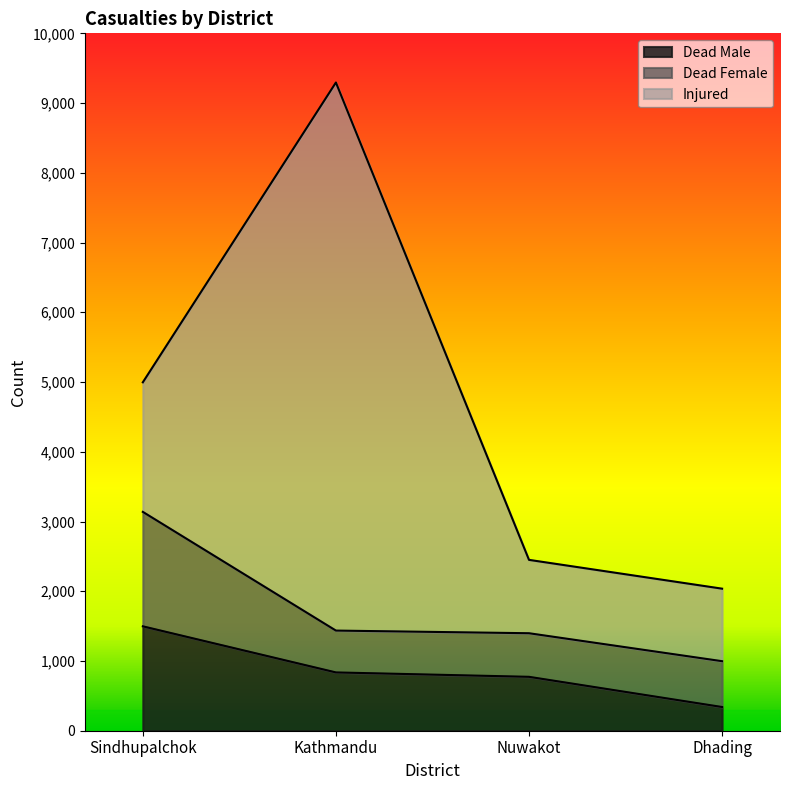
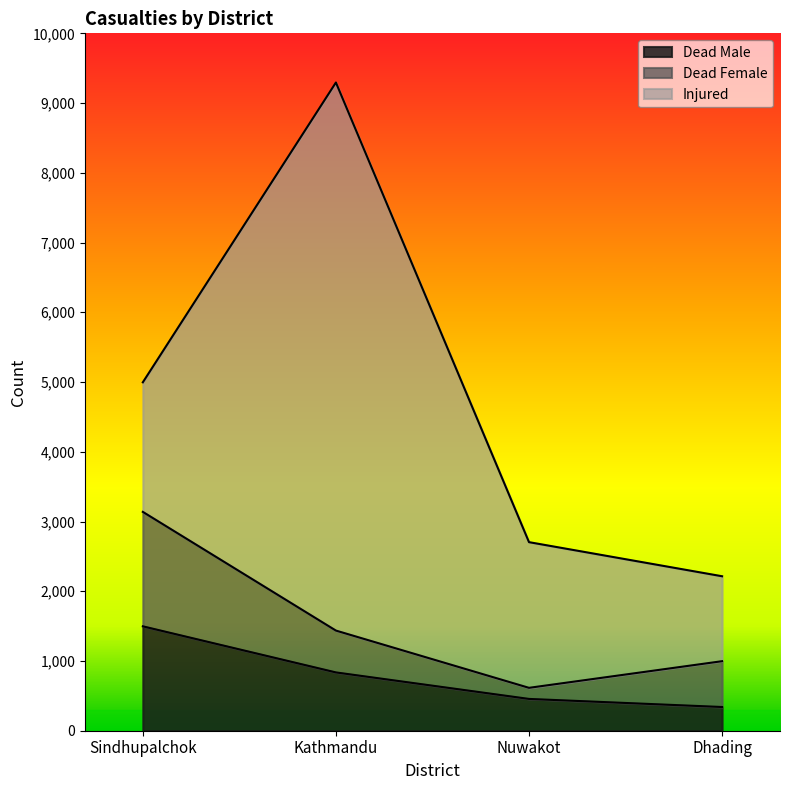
Dead Male, Nuwakot: 800 -> 500
Dead Female, Nuwakot: 600 -> 200
Injured, Nuwakot: 1,100 -> 2,100
Injured, Dhading: 1,000 -> 1,200
